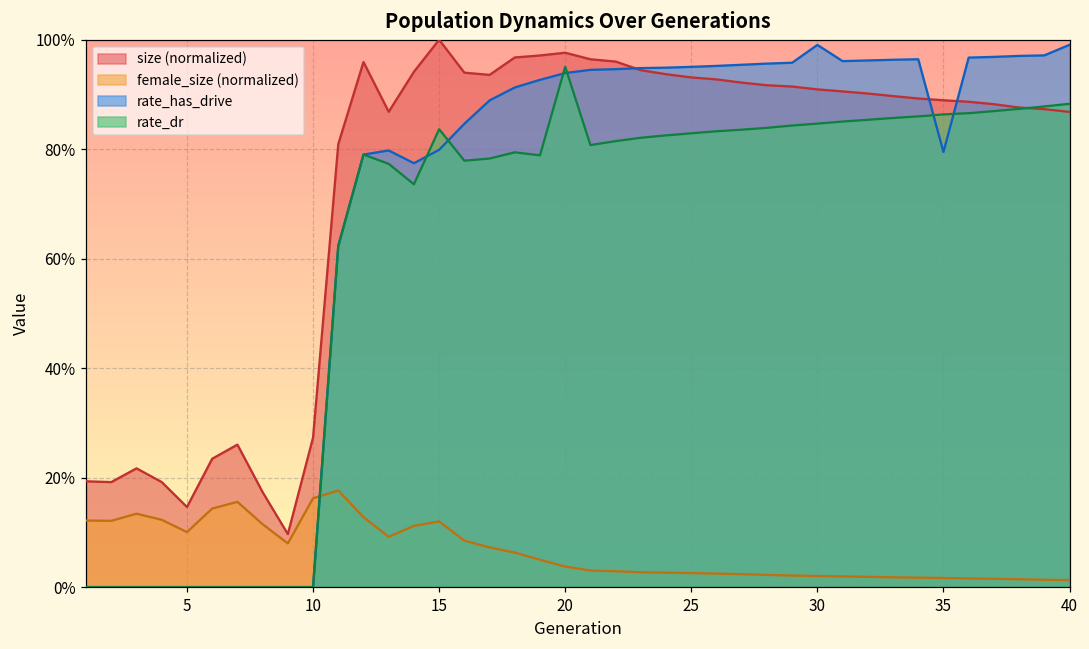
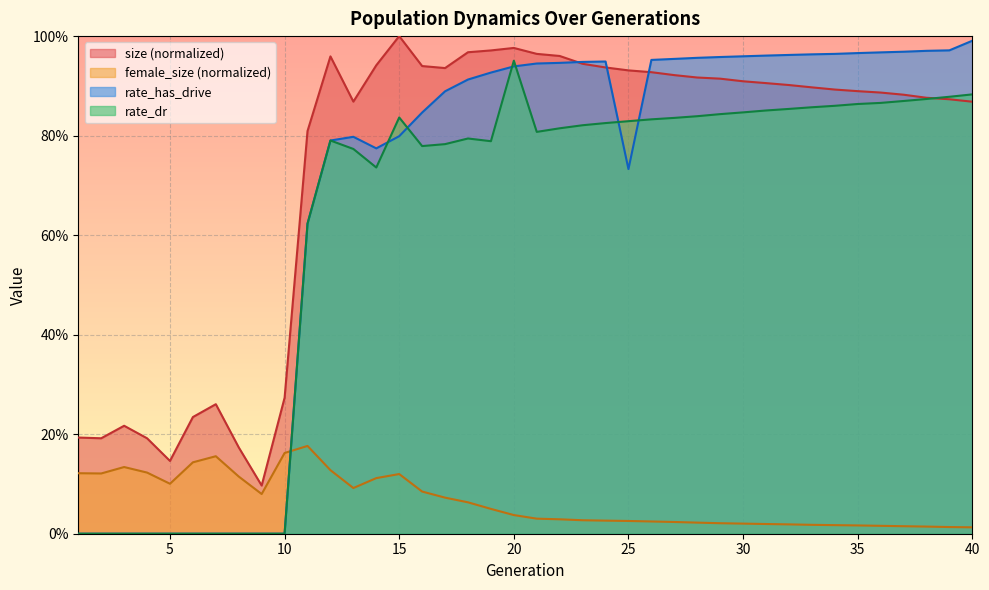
rate_has_drive, 25: 95% -> 73%
rate_has_drive, 30: 99% -> 96%
rate_has_drive, 35: 79% -> 97%
